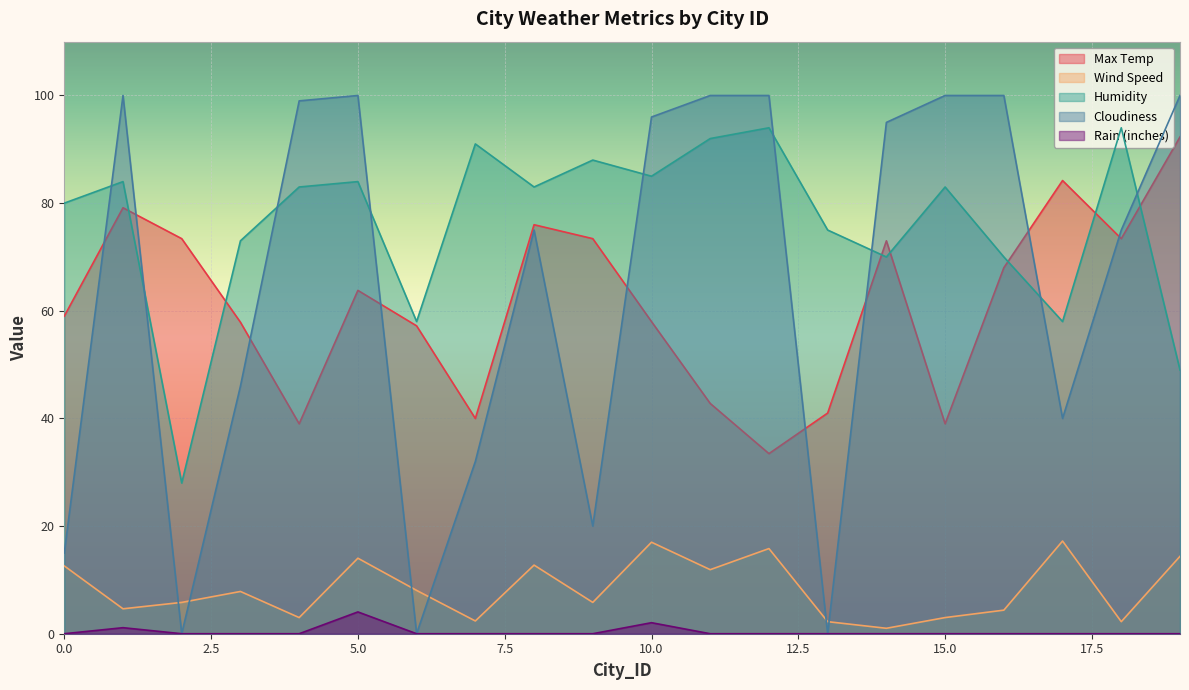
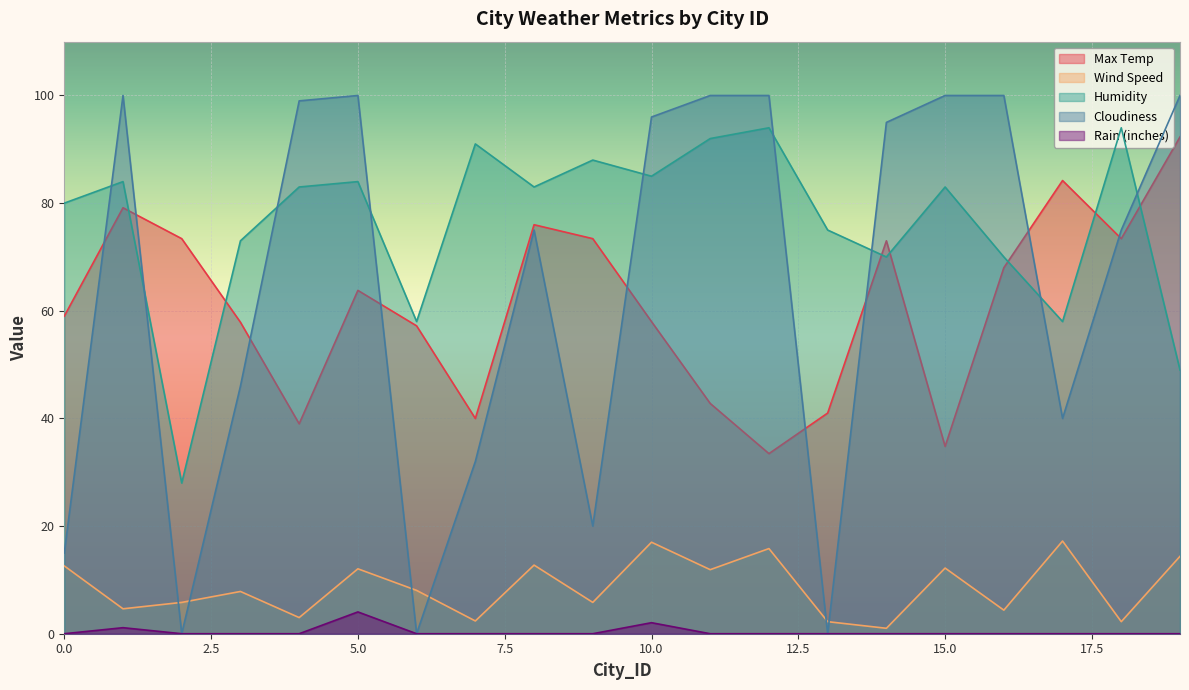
Wind Speed, 5.0: 14 -> 12
Max Temp, 15.0: 39 -> 35
Wind Speed, 15.0: 3 -> 12
